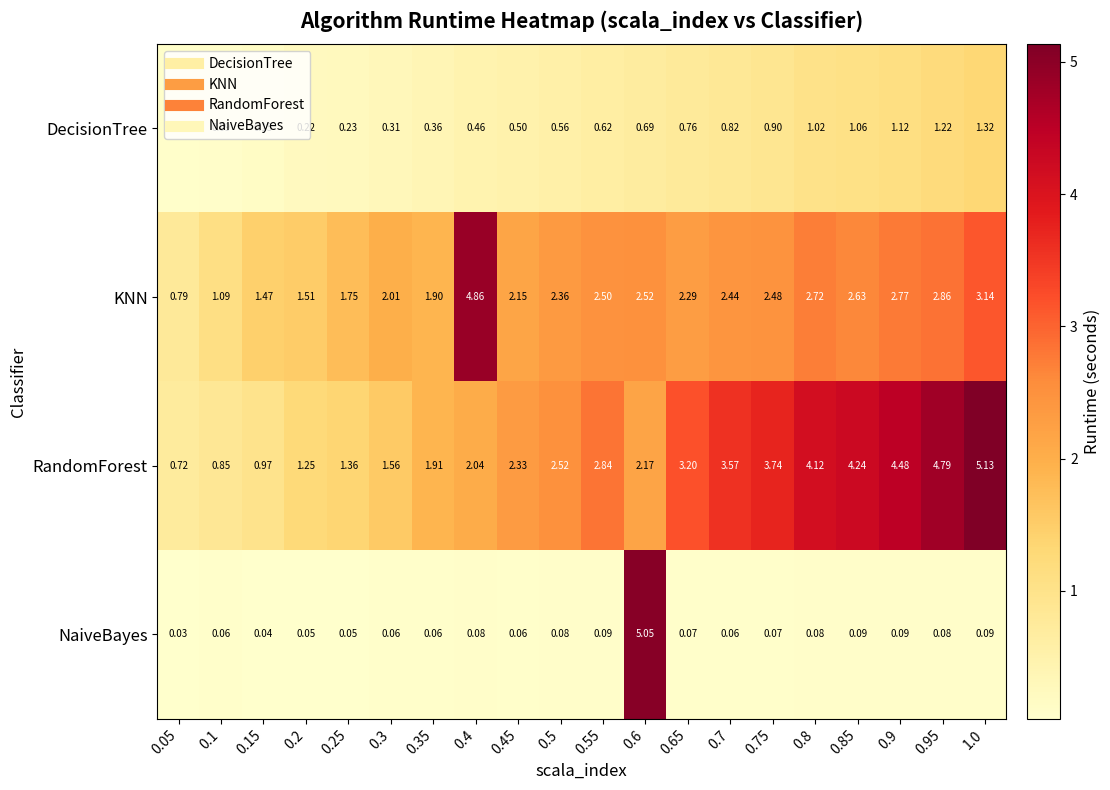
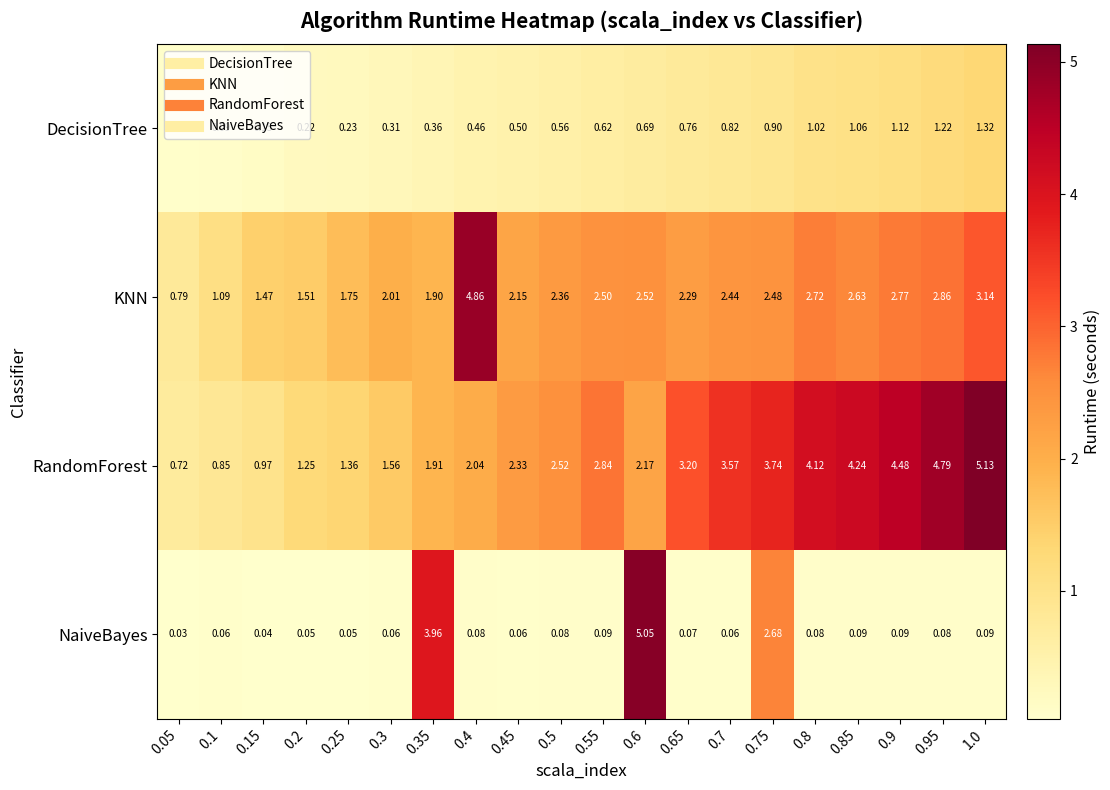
NaiveBayes, 0.35: 0.06 -> 3.96
NaiveBayes, 0.75: 0.07 -> 2.68
